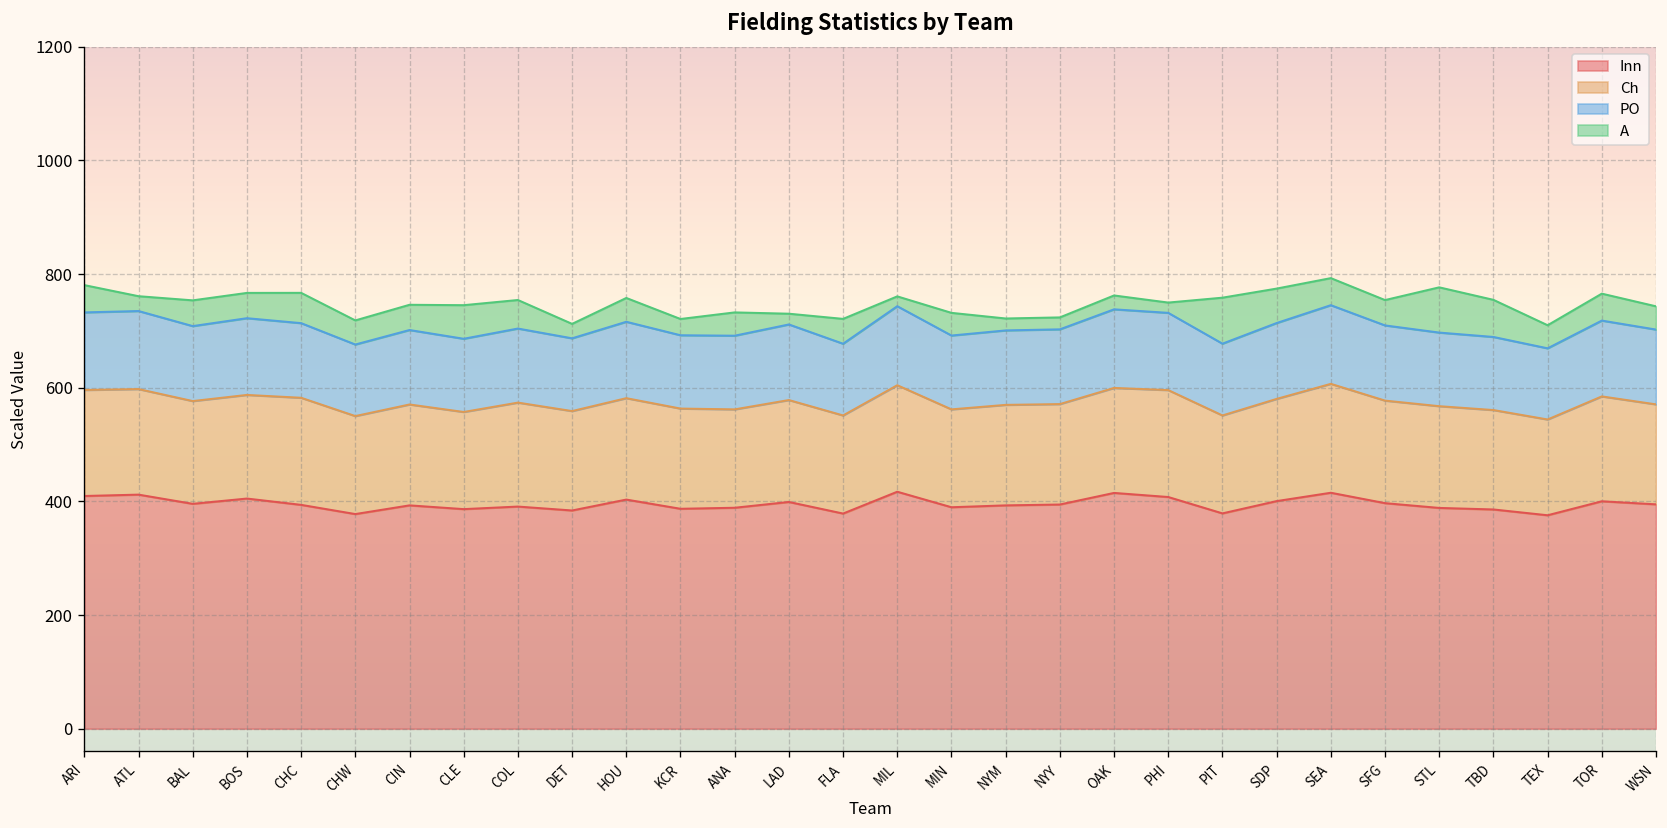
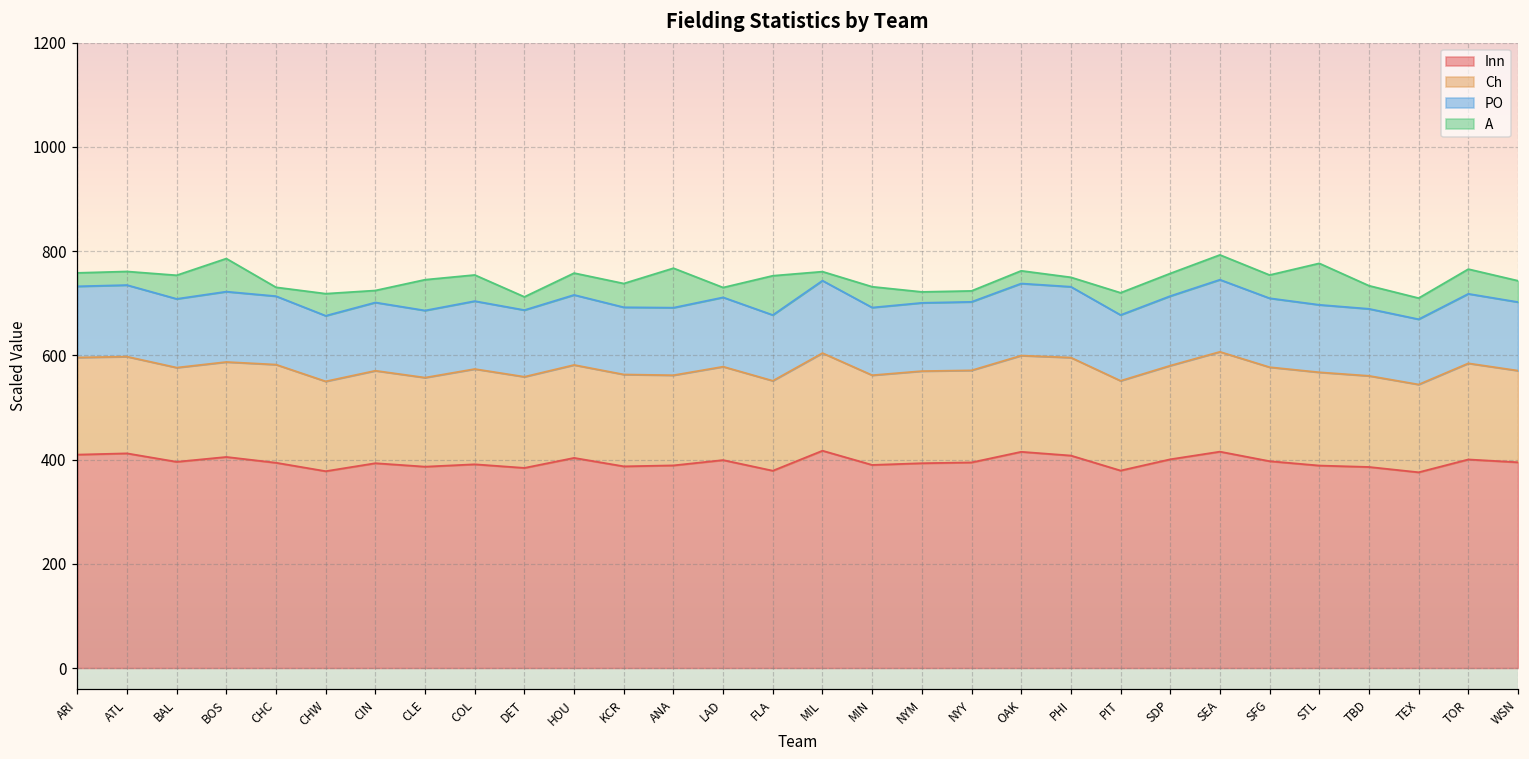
A, ARI: 50 -> 30
A, BOS: 40 -> 60
A, CHC: 50 -> 20
A, CIN: 40 -> 20
A, KCR: 30 -> 50
A, ANA: 40 -> 80
A, FLA: 40 -> 80
A, PIT: 80 -> 40
A, SDP: 60 -> 40
A, TBD: 70 -> 40
